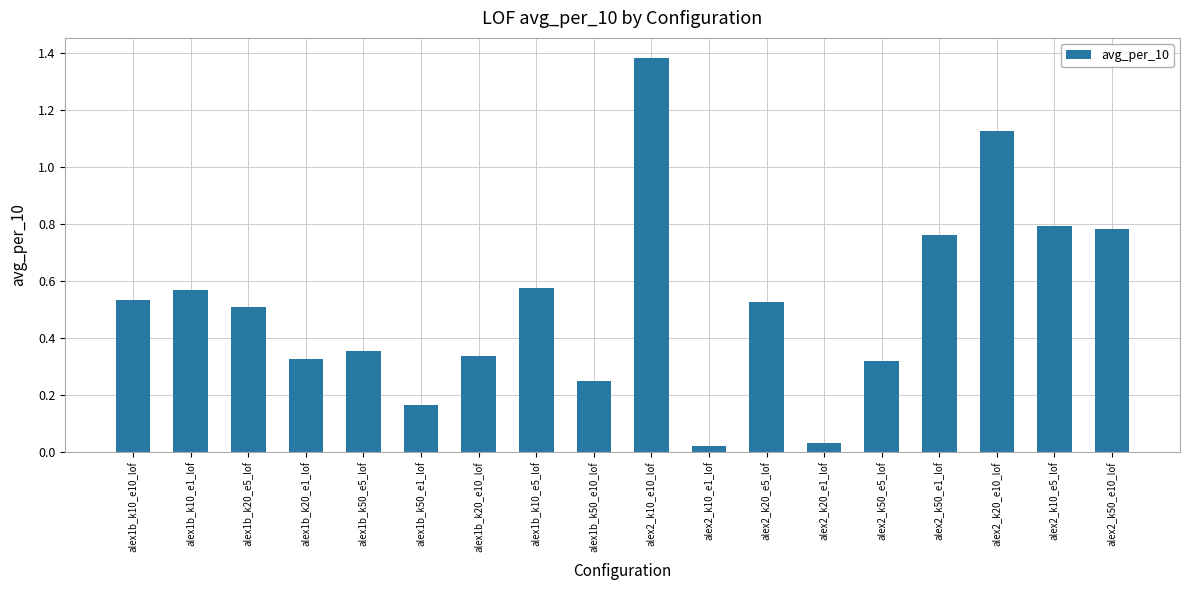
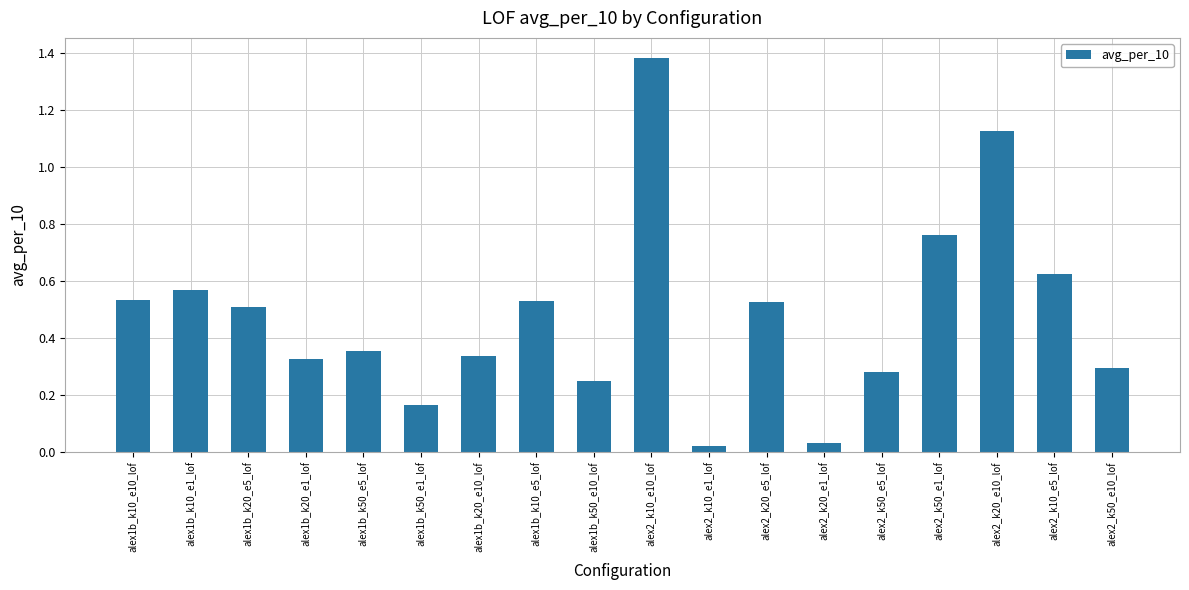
alex1b_k10_e5_lof: 0.57 -> 0.53
alex2_k50_e5_lof: 0.32 -> 0.28
alex2_k10_e5_lof: 0.79 -> 0.62
alex2_k50_e10_lof: 0.78 -> 0.30
